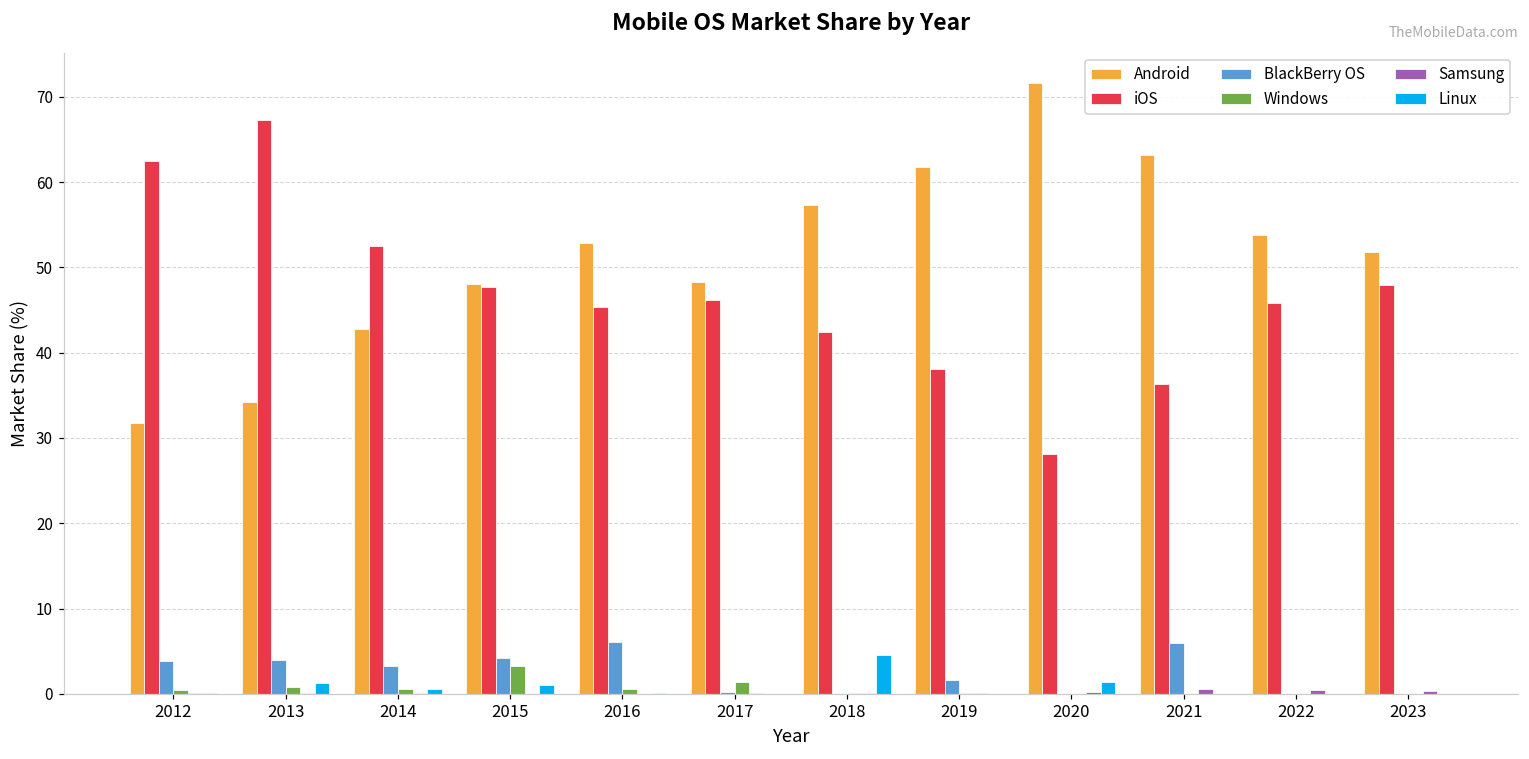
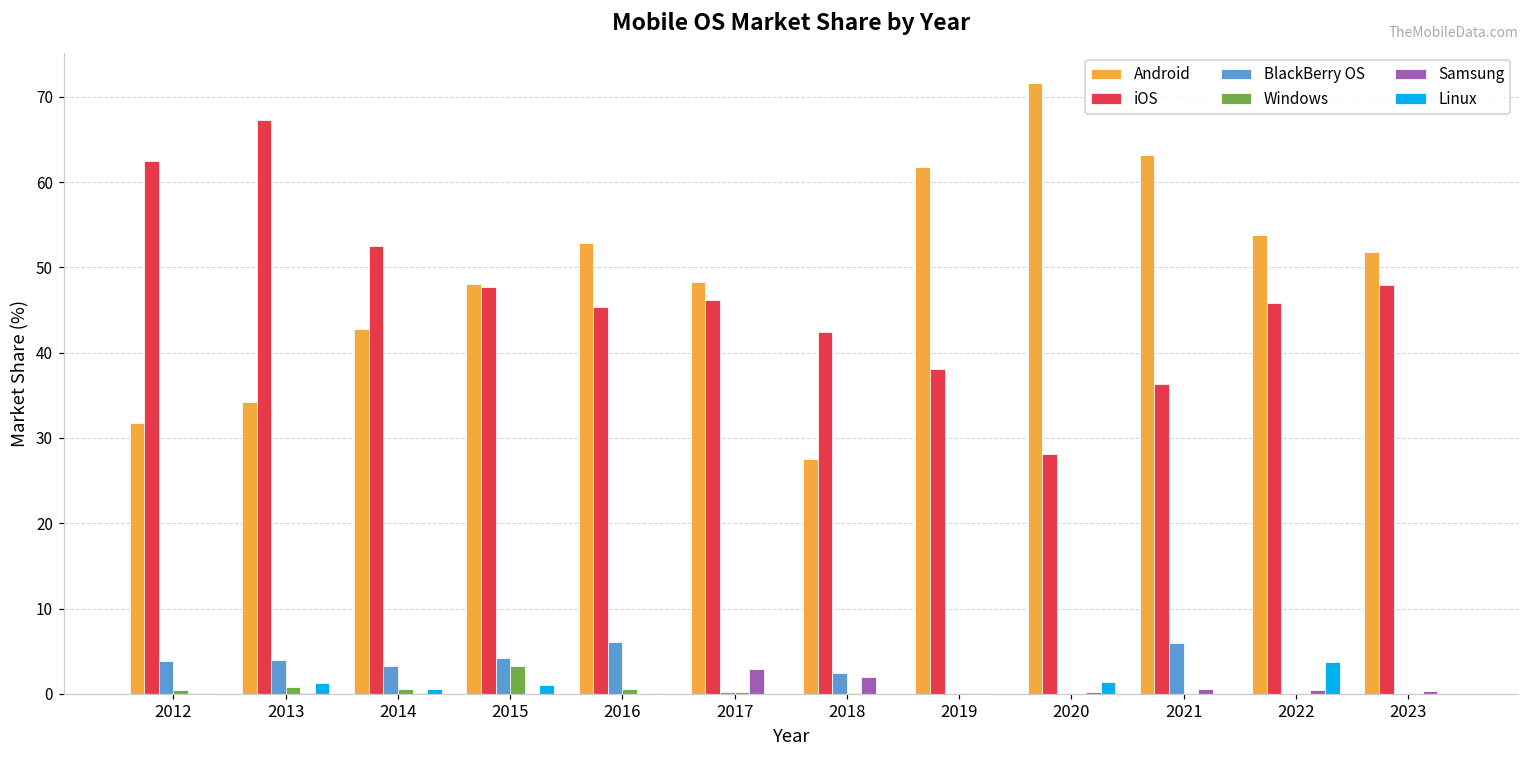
Windows, 2017: 1 -> 0
Samsung, 2017: 0 -> 3
Android, 2018: 57 -> 28
BlackBerry OS, 2018: 0 -> 2
Samsung, 2018: 0 -> 2
Linux, 2018: 5 -> 0
BlackBerry OS, 2019: 2 -> 0
Linux, 2022: 0 -> 4
